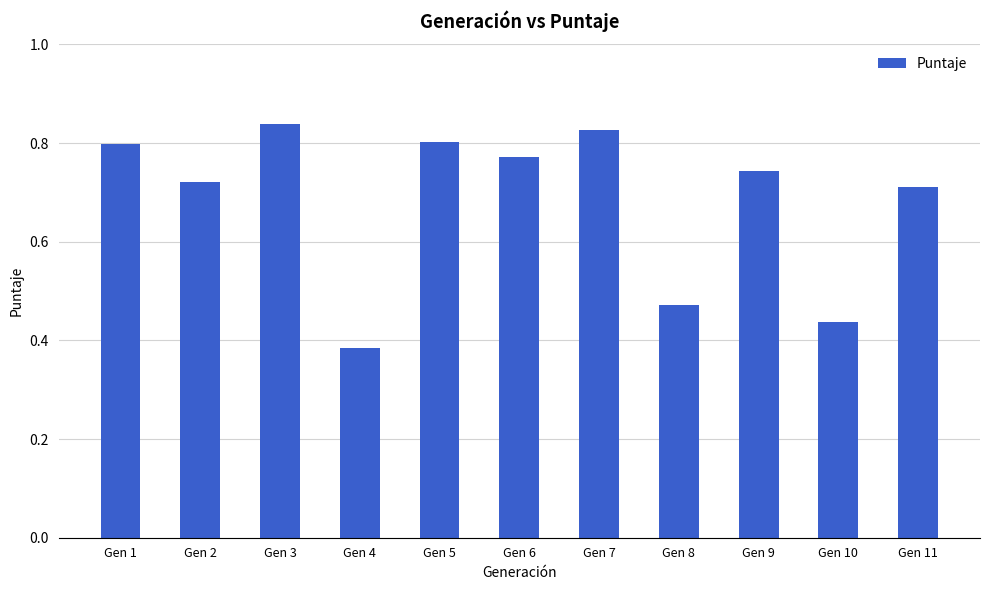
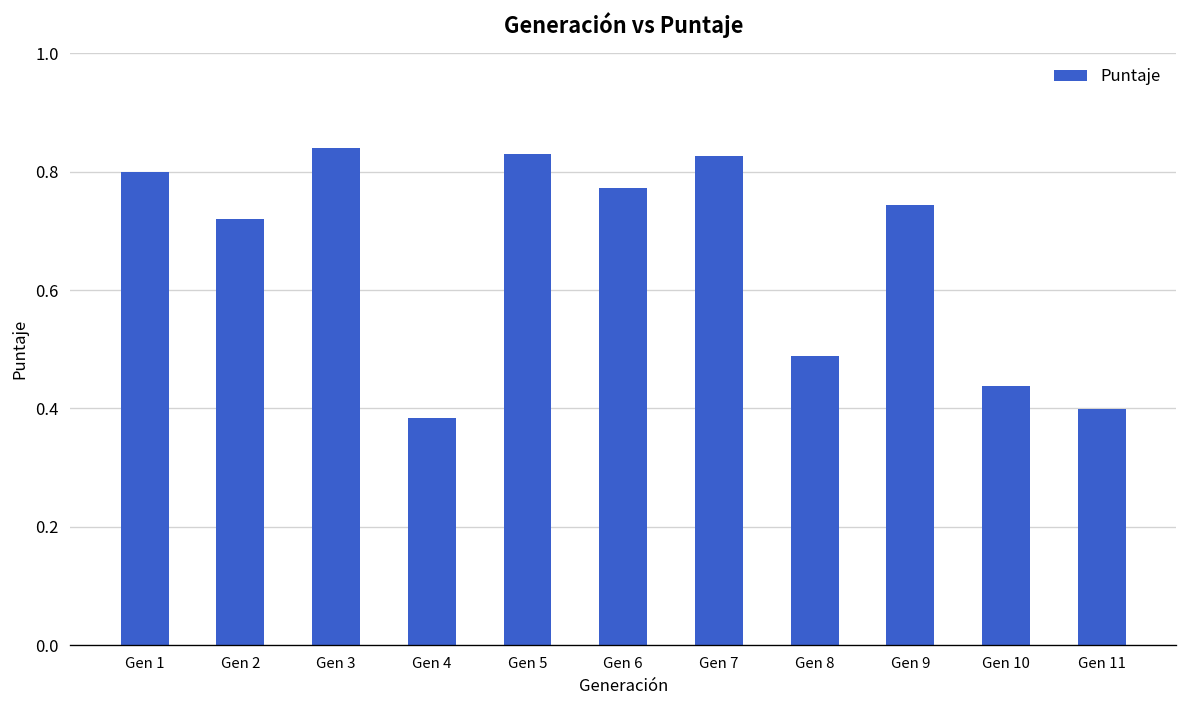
Gen 5: 0.80 -> 0.83
Gen 8: 0.47 -> 0.49
Gen 11: 0.71 -> 0.40
